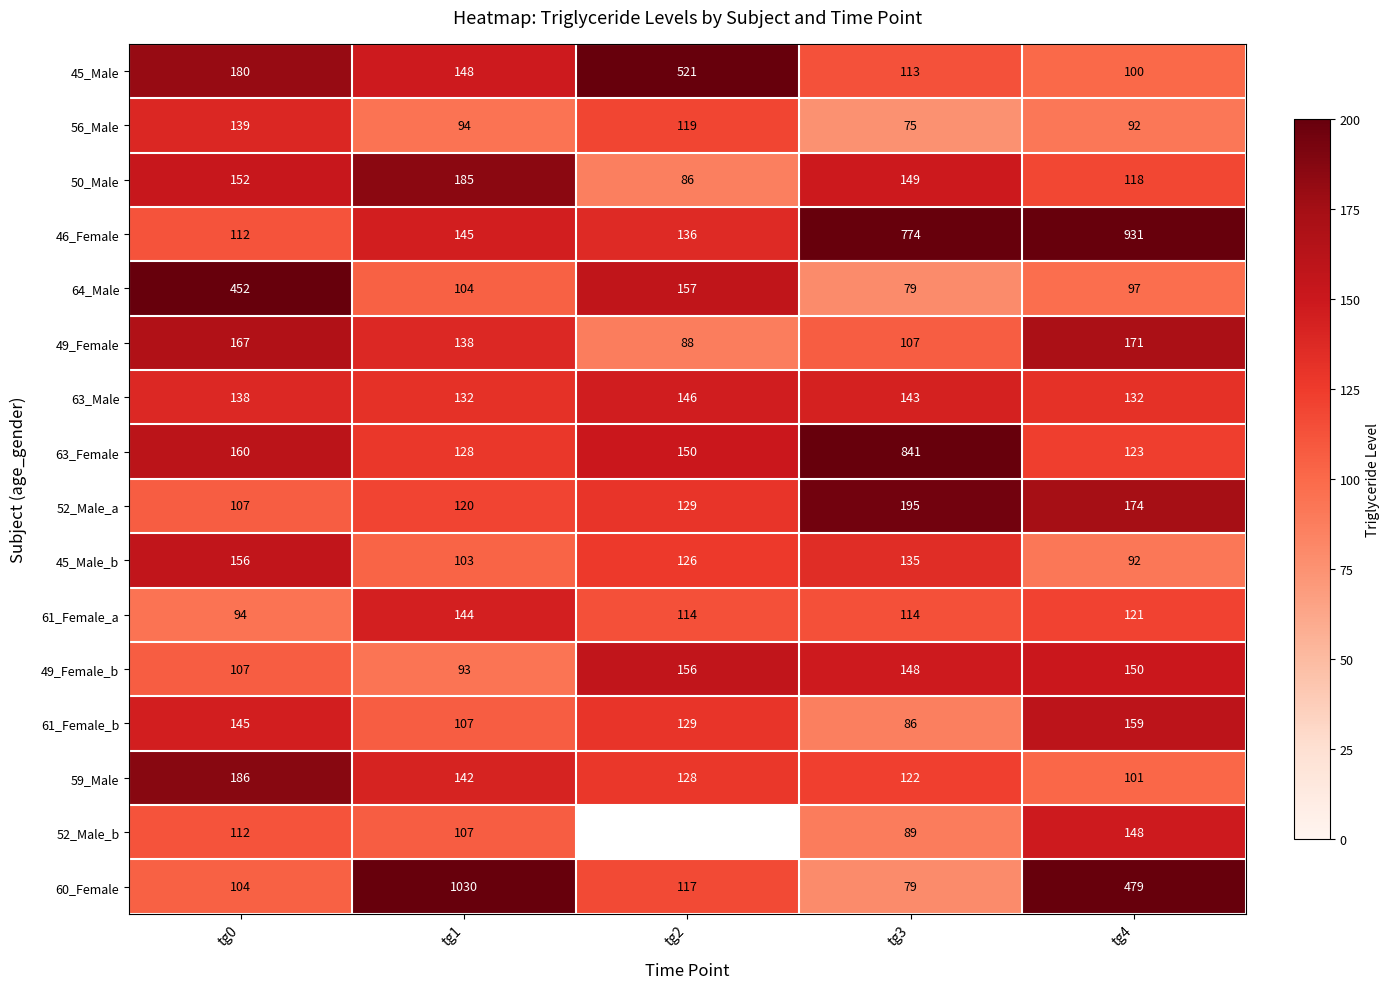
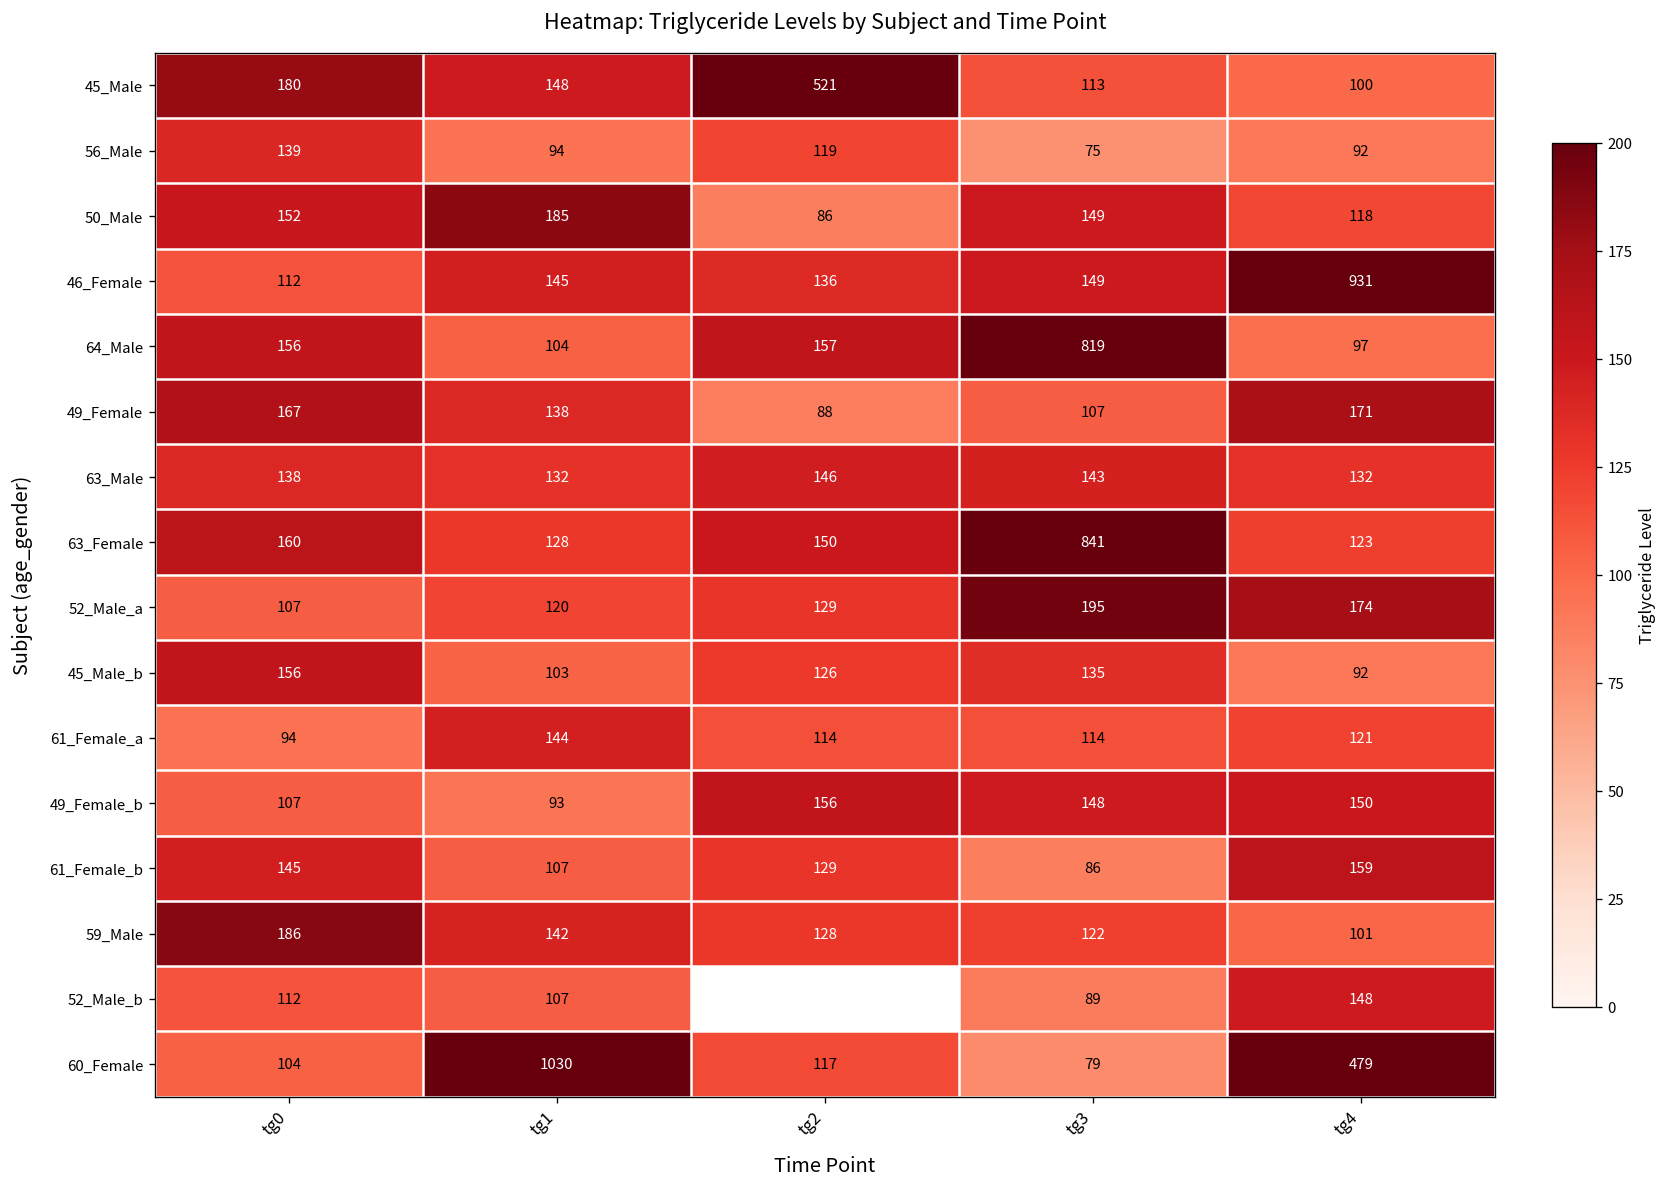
46_Female, tg3: 774 -> 149
64_Male, tg0: 452 -> 156
64_Male, tg3: 79 -> 819
